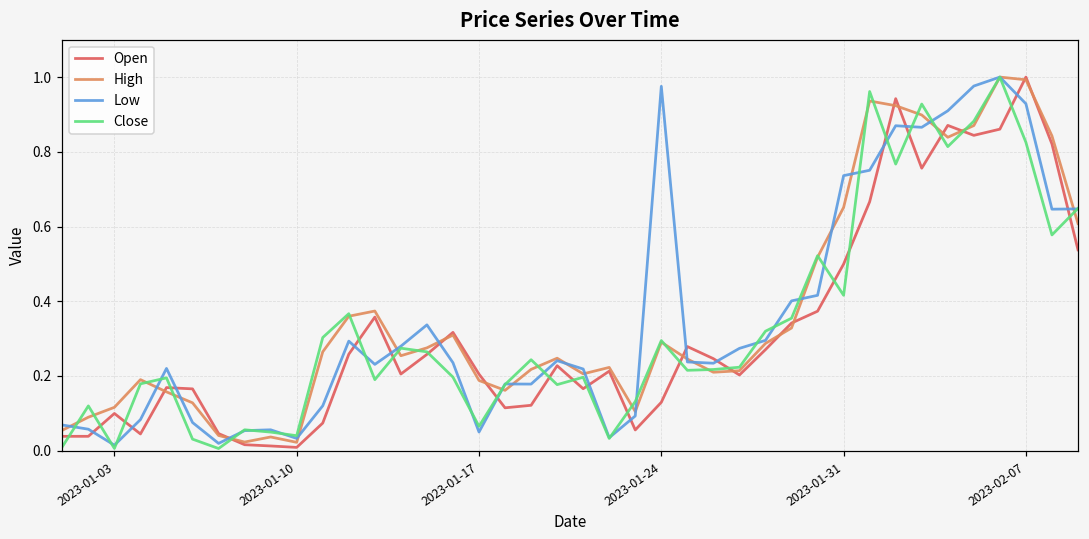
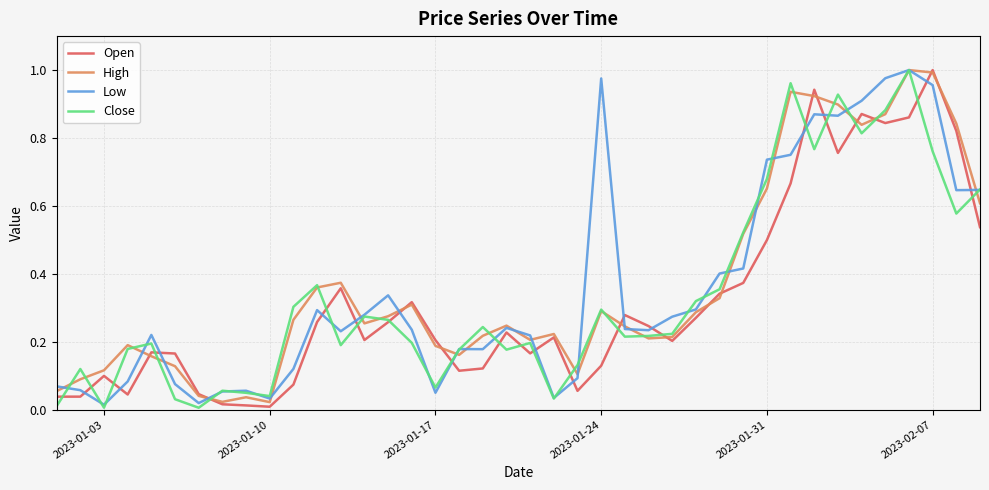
Close, 2023-01-31: 0.42 -> 0.68
Low, 2023-02-07: 0.93 -> 0.96
Close, 2023-02-07: 0.83 -> 0.76
